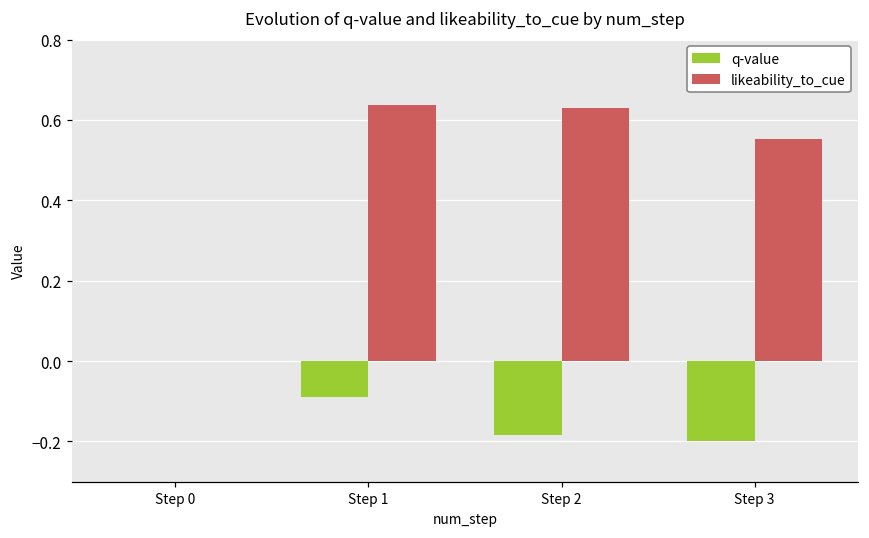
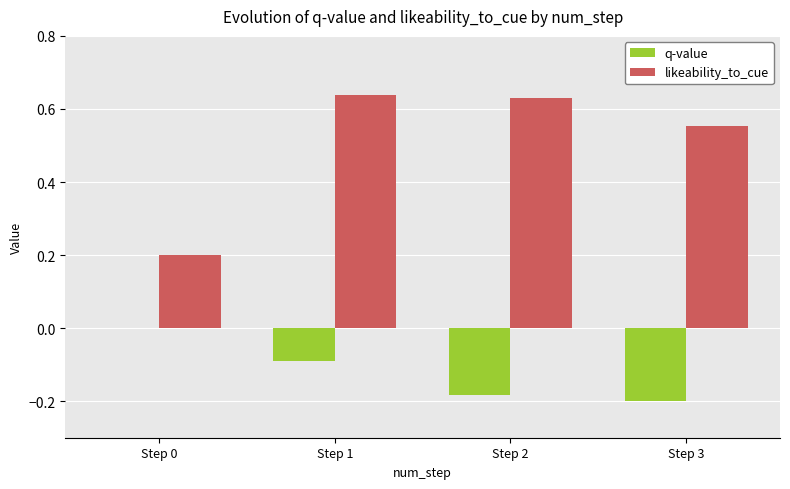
likeability_to_cue, Step 0: 0.0 -> 0.2
